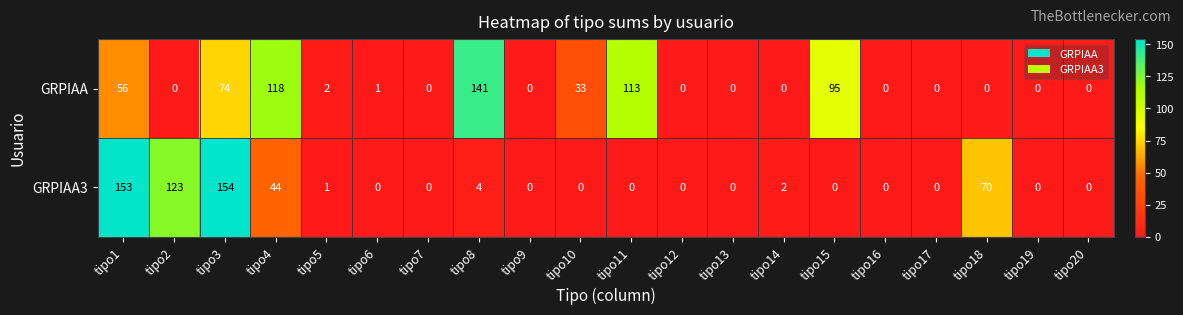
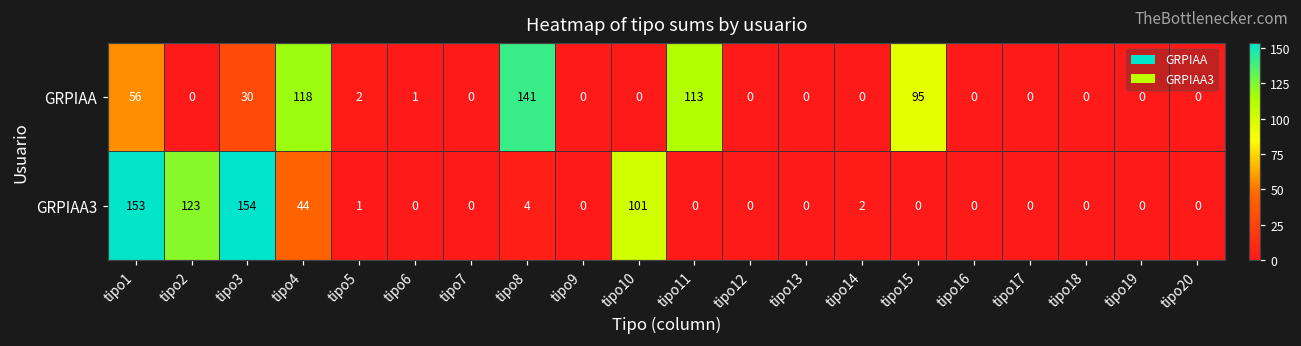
GRPIAA, tipo3: 74 -> 30
GRPIAA, tipo10: 33 -> 0
GRPIAA3, tipo10: 0 -> 101
GRPIAA3, tipo18: 70 -> 0
